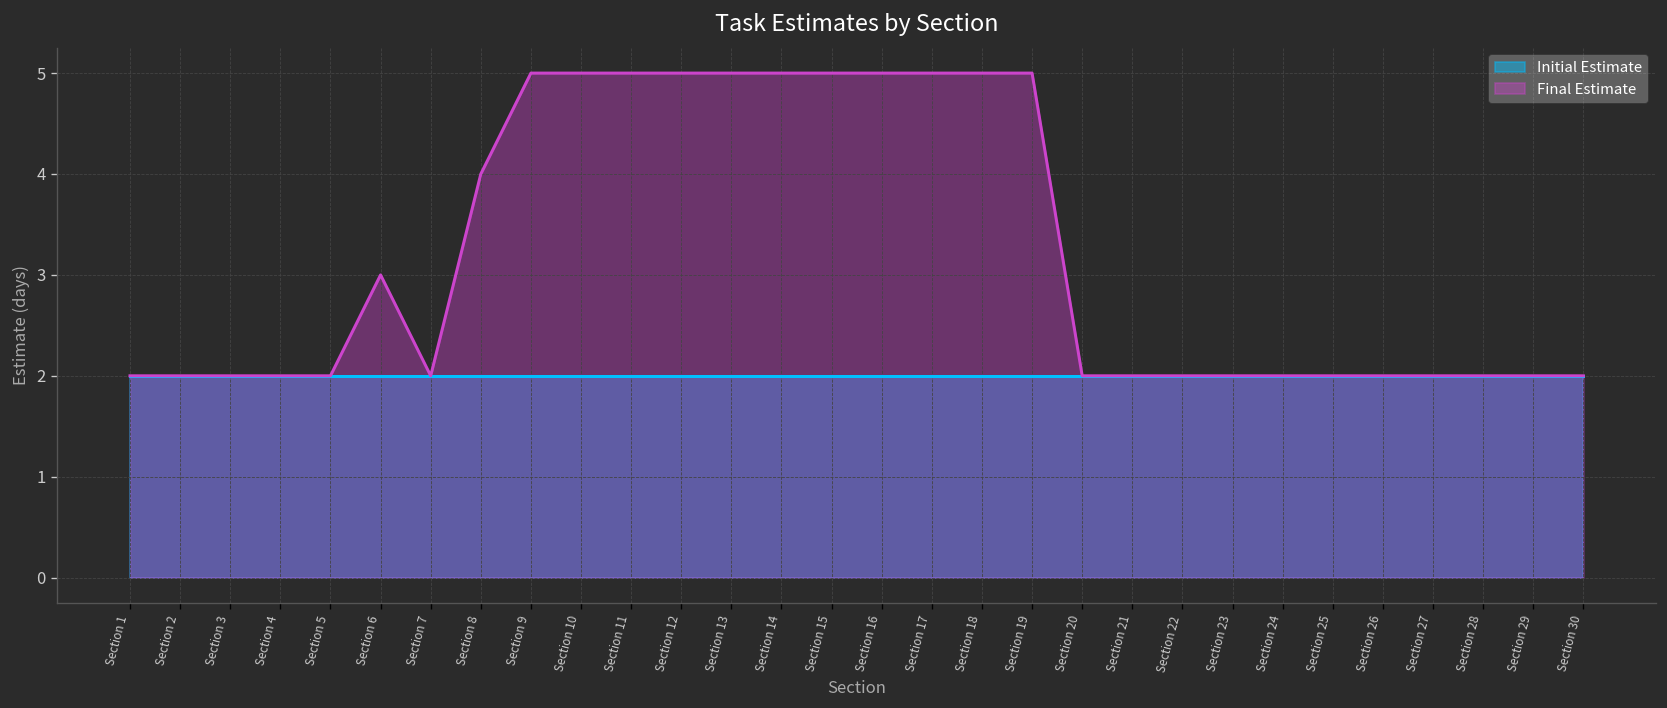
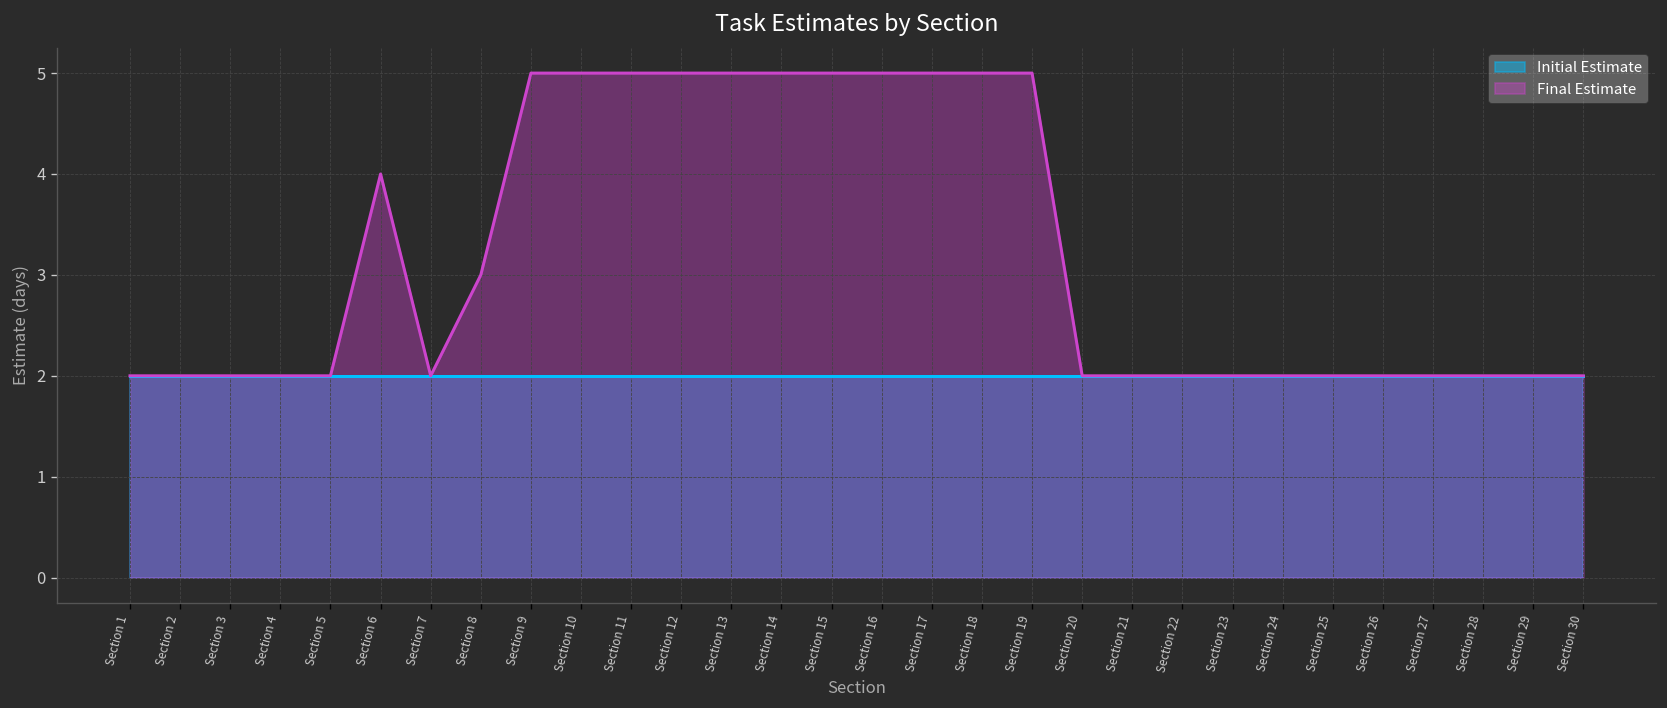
Final Estimate, Section 6: 3 -> 4
Final Estimate, Section 8: 4 -> 3
